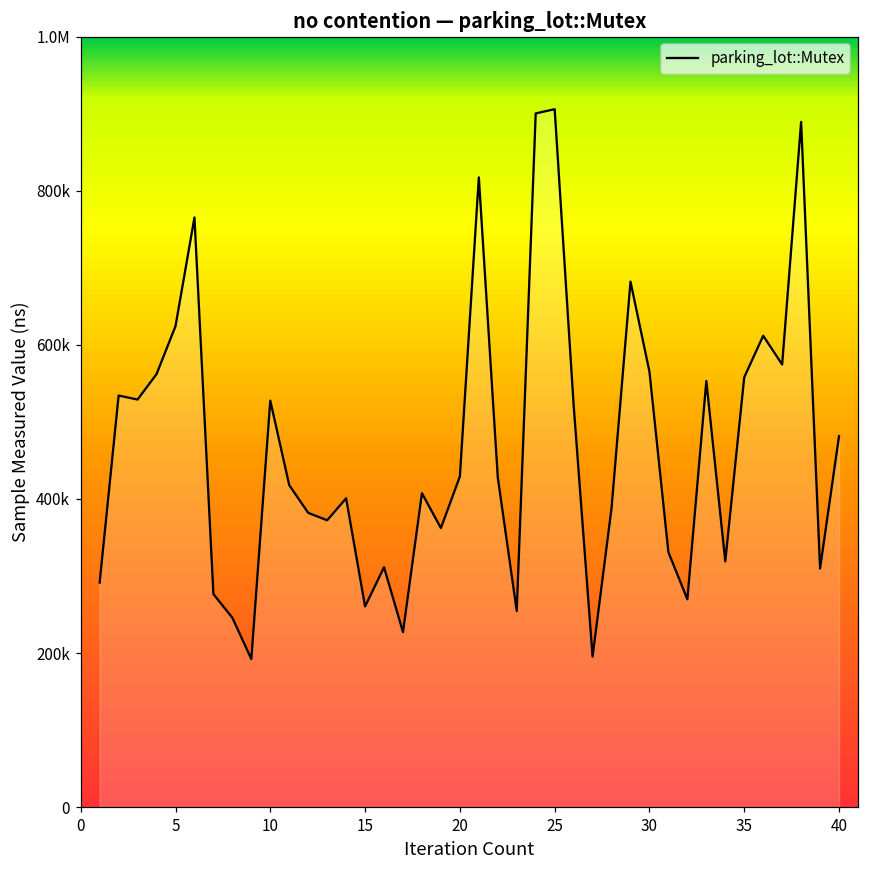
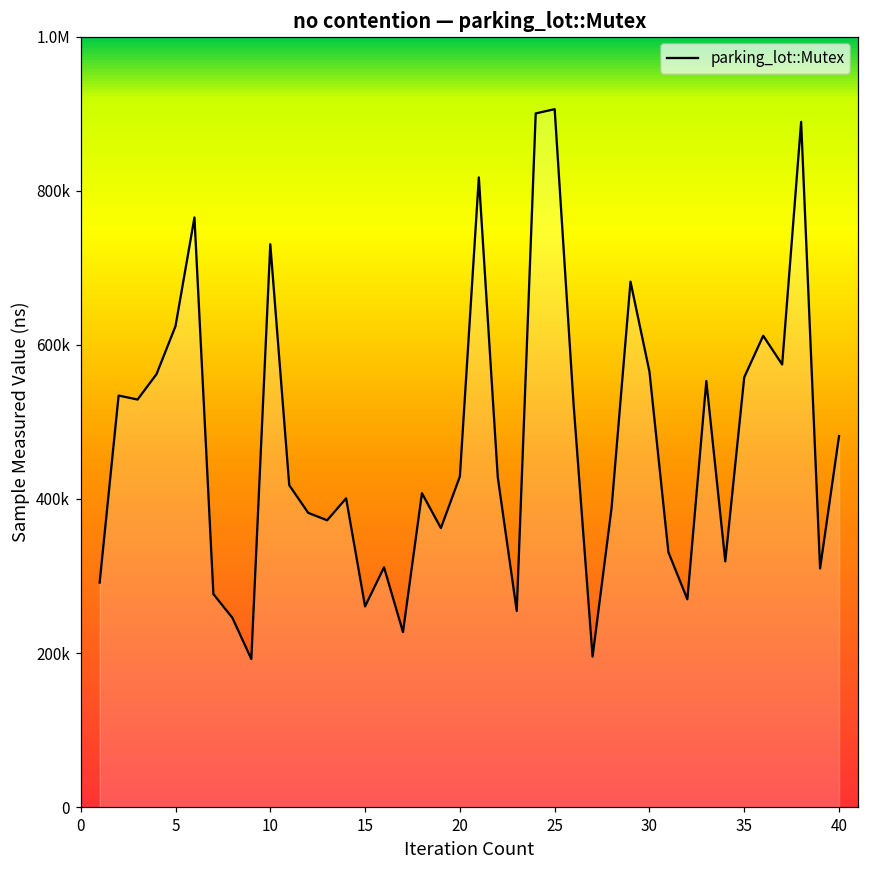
10: 530000 -> 730000
